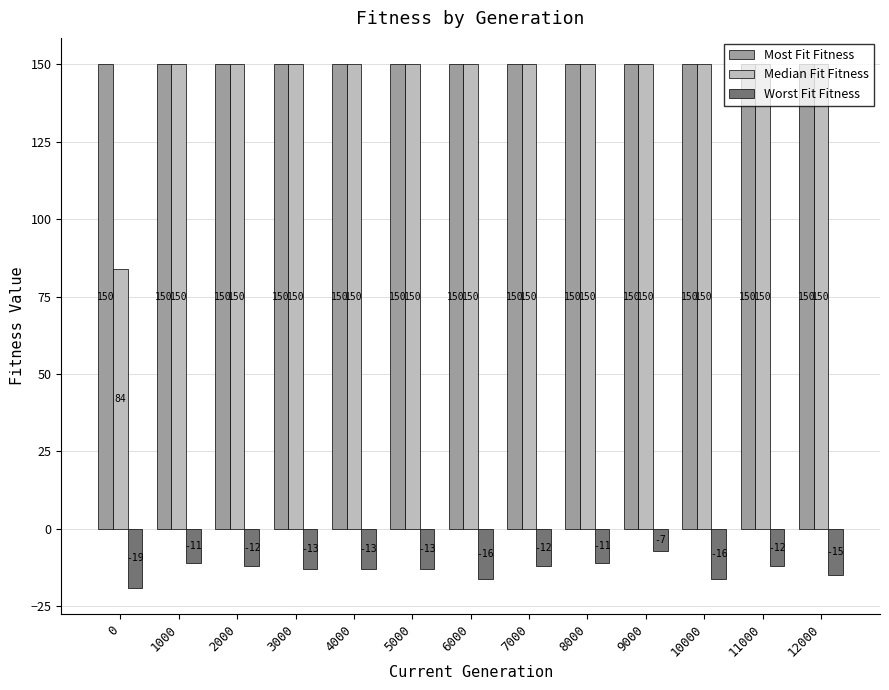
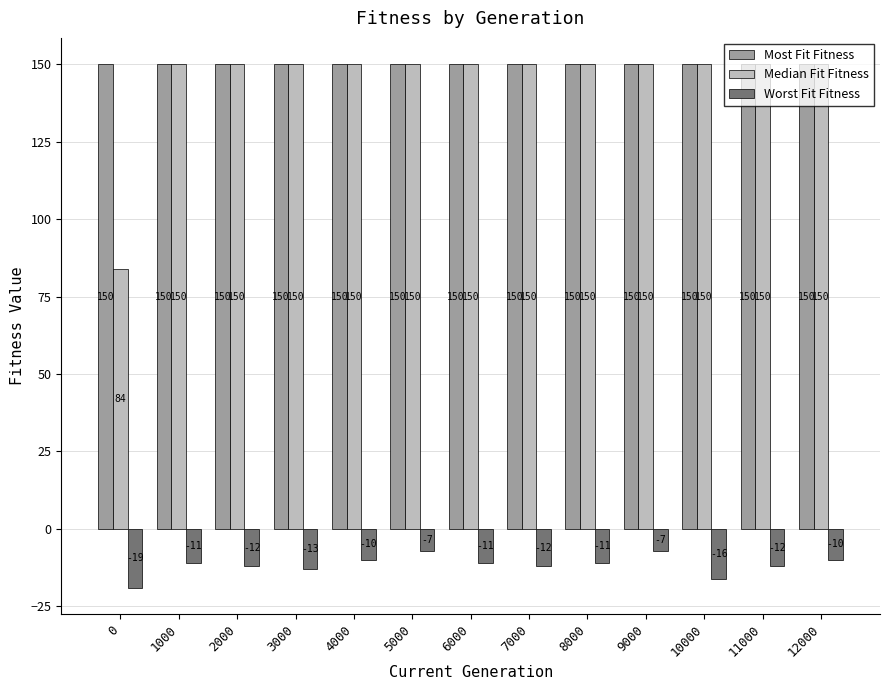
Worst Fit Fitness, 4000: -13 -> -10
Worst Fit Fitness, 5000: -13 -> -7
Worst Fit Fitness, 6000: -16 -> -11
Worst Fit Fitness, 12000: -15 -> -10
